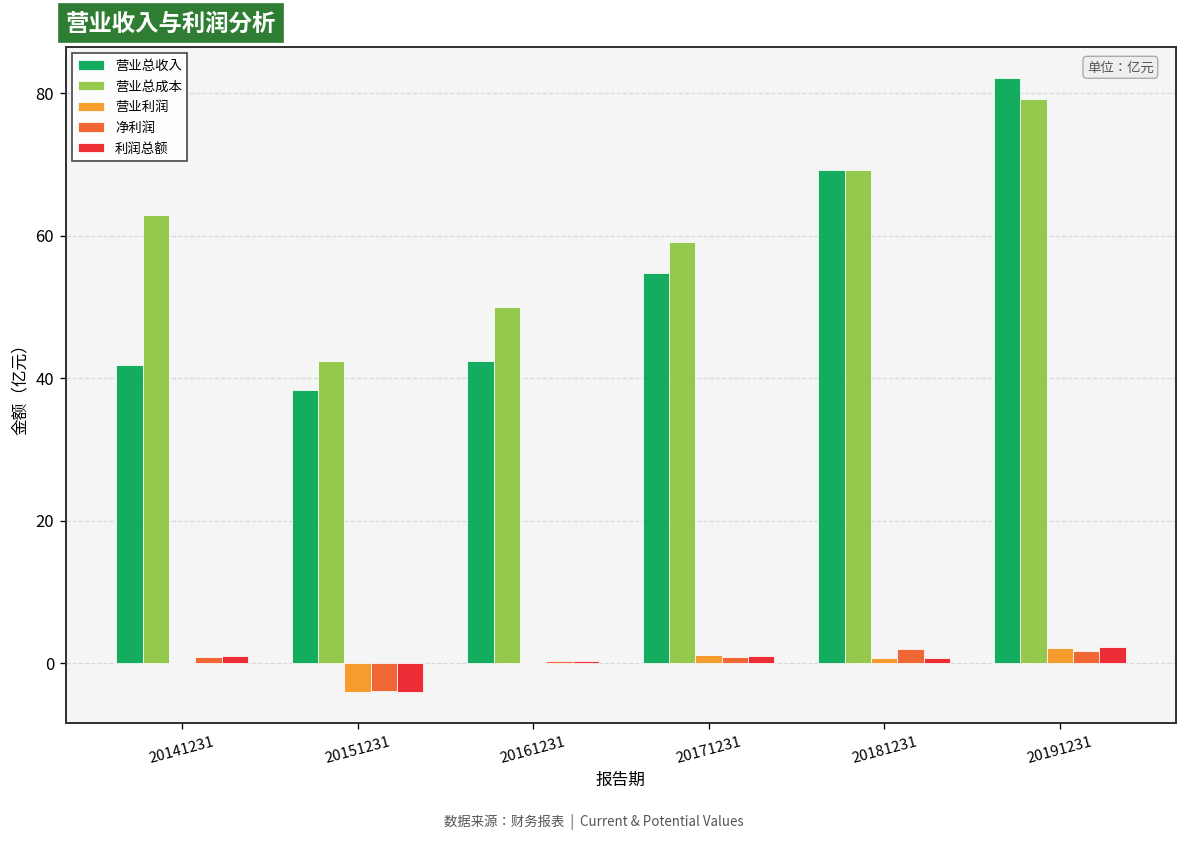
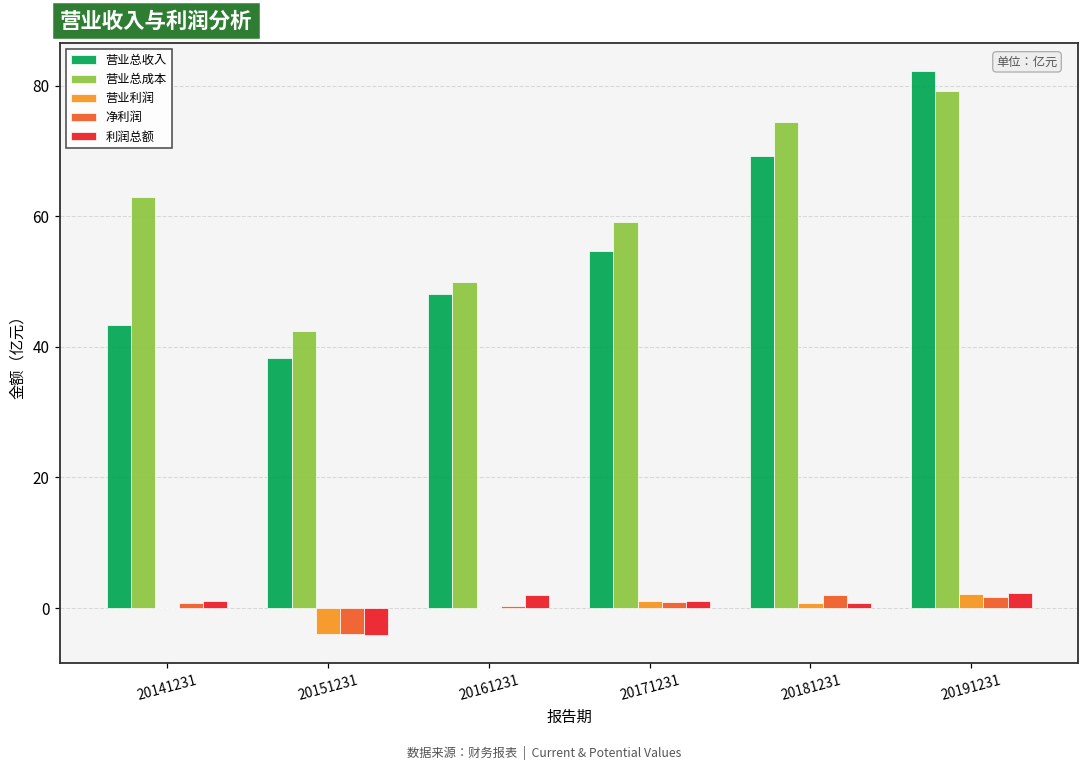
营业总收入, 20141231: 42 -> 43
营业总收入, 20161231: 42 -> 48
利润总额, 20161231: 0 -> 2
营业总成本, 20181231: 69 -> 74
